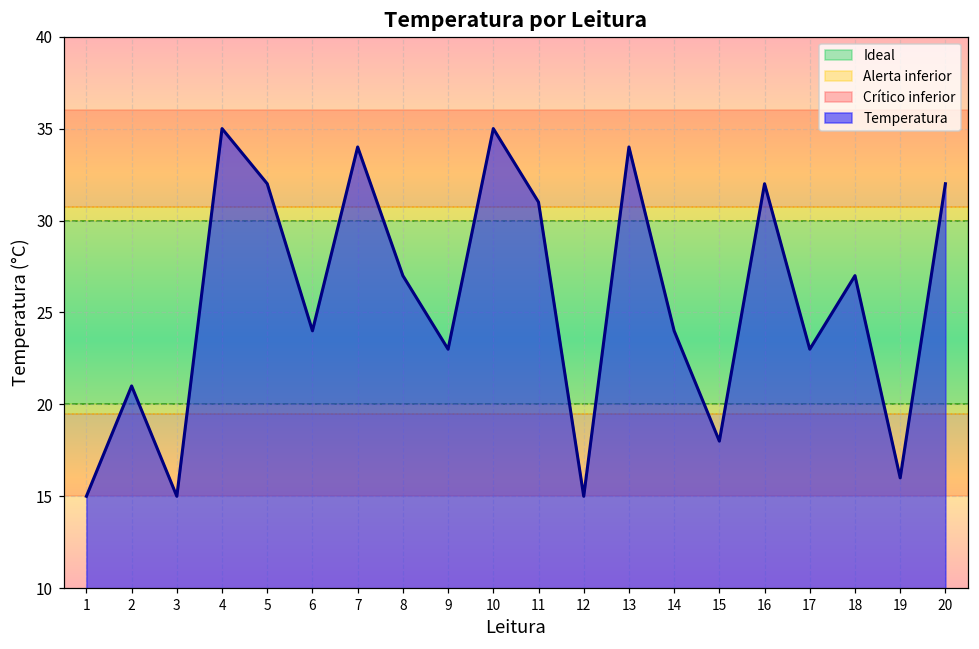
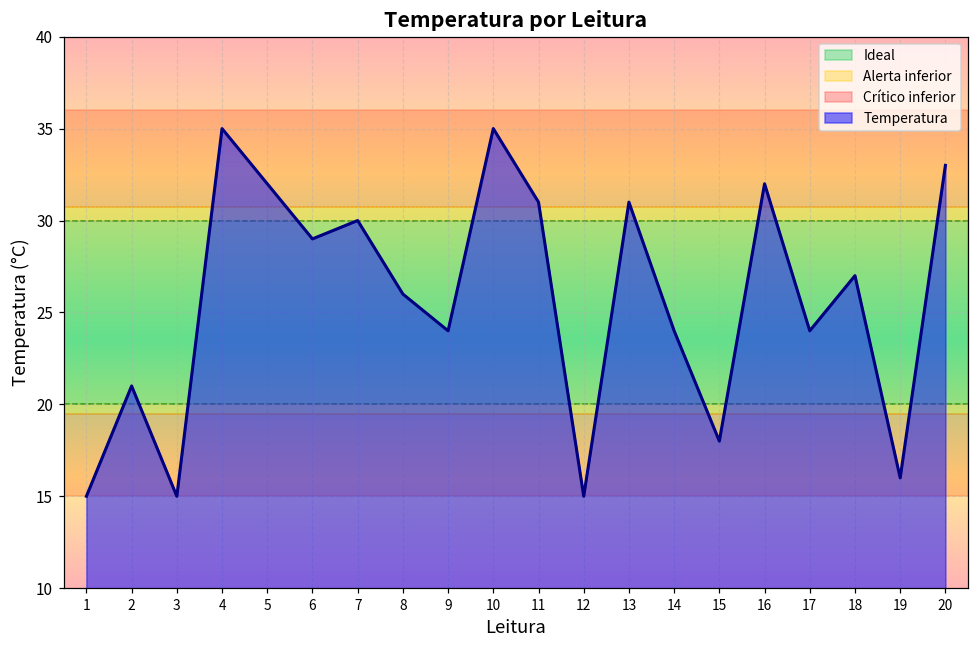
6: 24 -> 29
7: 34 -> 30
8: 27 -> 26
9: 23 -> 24
13: 34 -> 31
17: 23 -> 24
20: 32 -> 33
